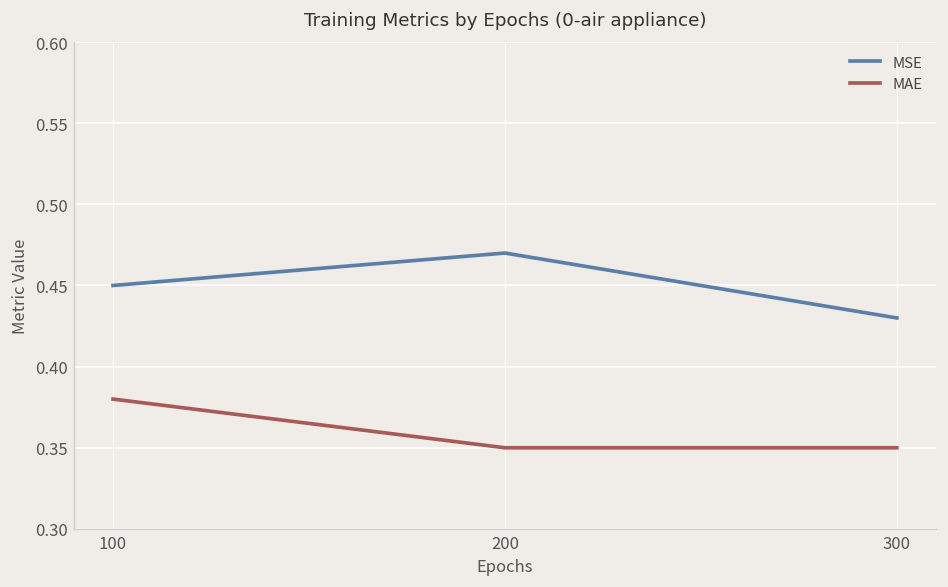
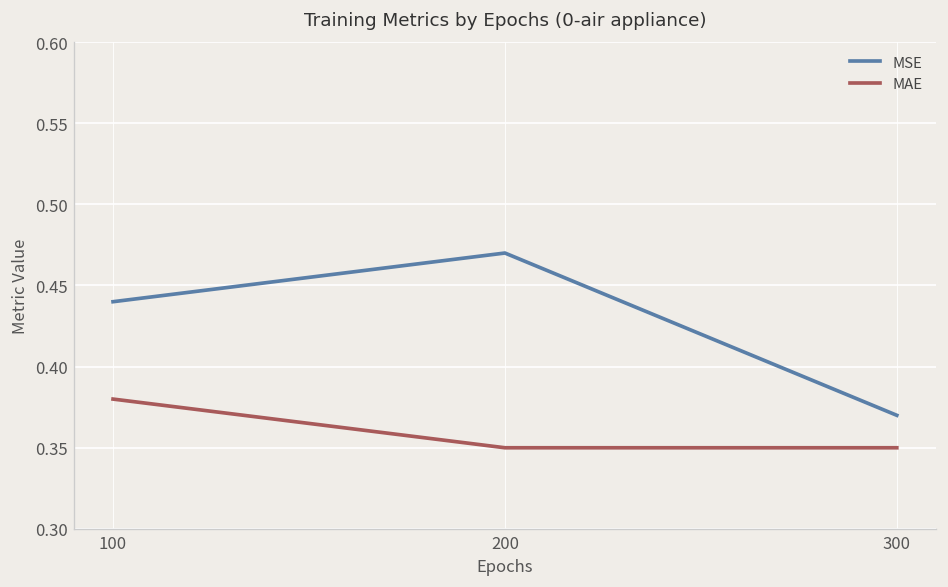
MSE, 100: 0.45 -> 0.44
MSE, 300: 0.43 -> 0.37
